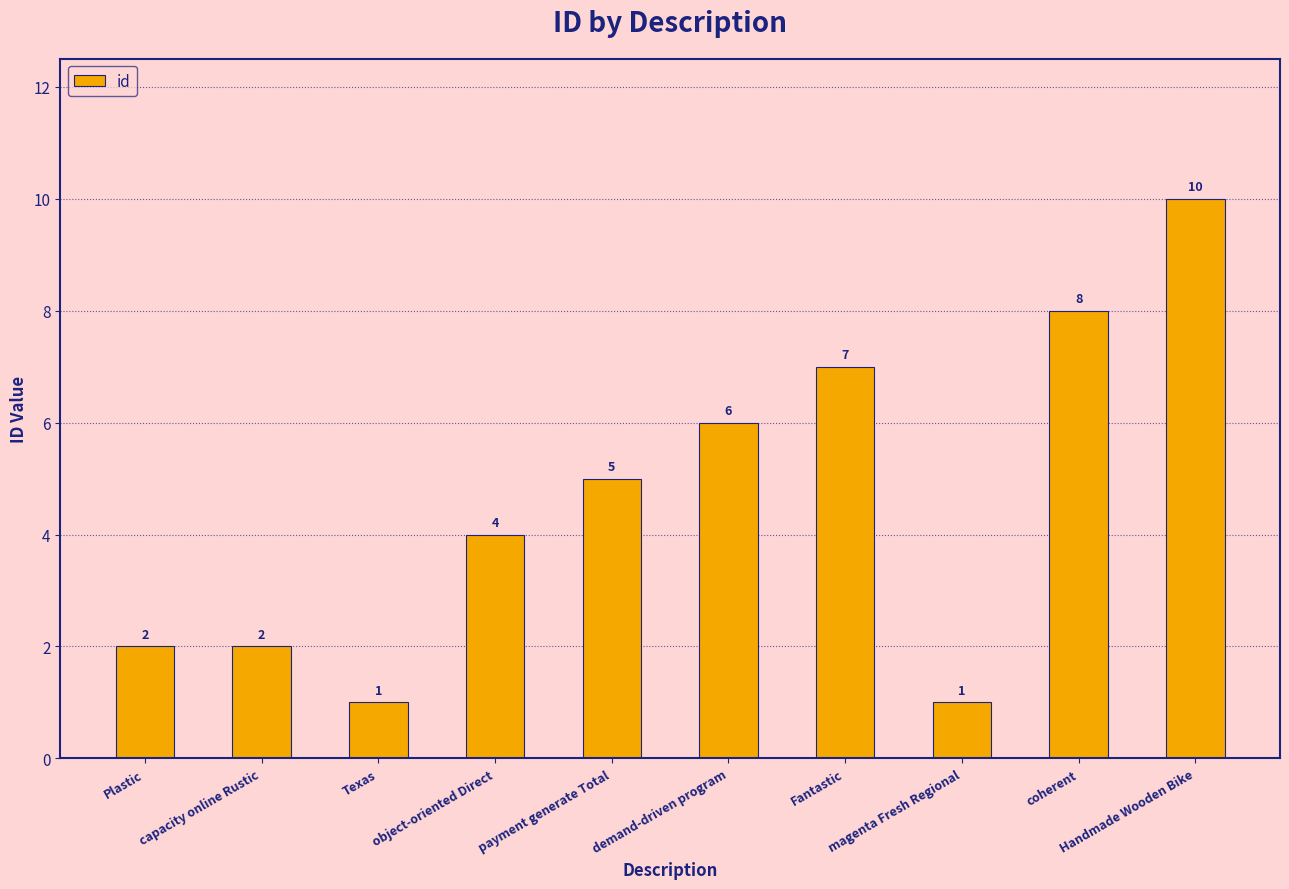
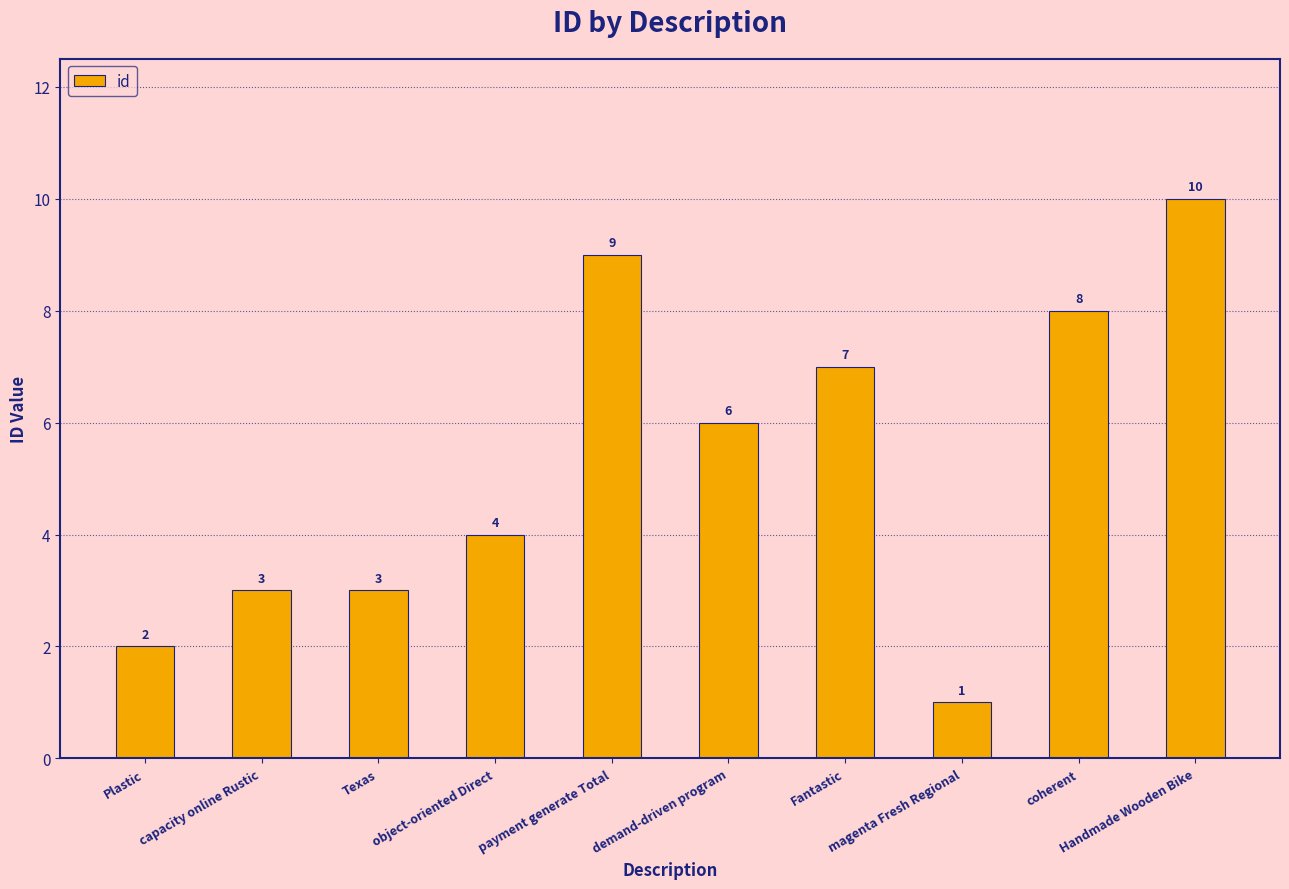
capacity online Rustic: 2 -> 3
Texas: 1 -> 3
payment generate Total: 5 -> 9
